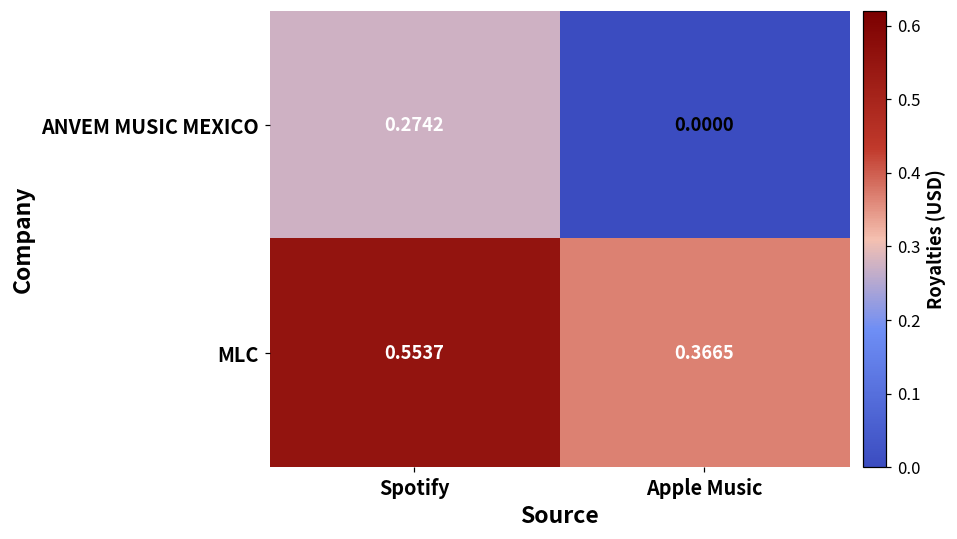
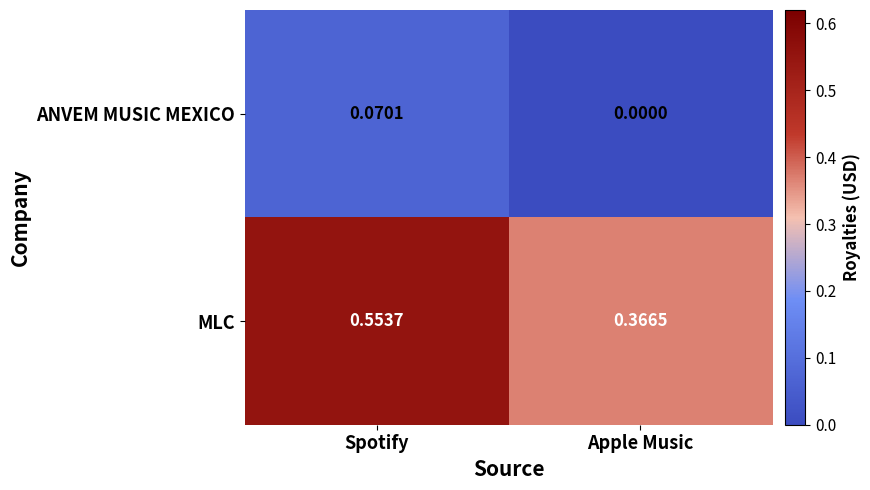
ANVEM MUSIC MEXICO, Spotify: 0.2742 -> 0.0701
